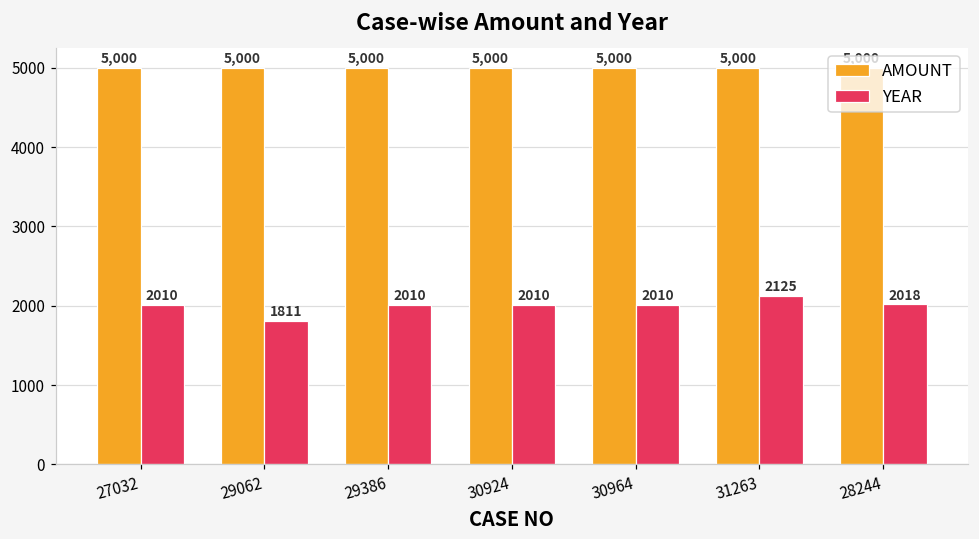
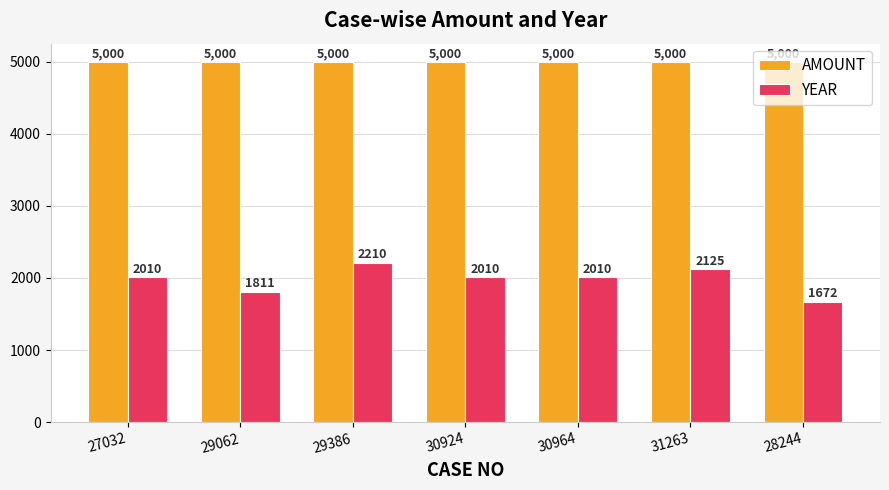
YEAR, 29386: 2010 -> 2210
YEAR, 28244: 2018 -> 1672
